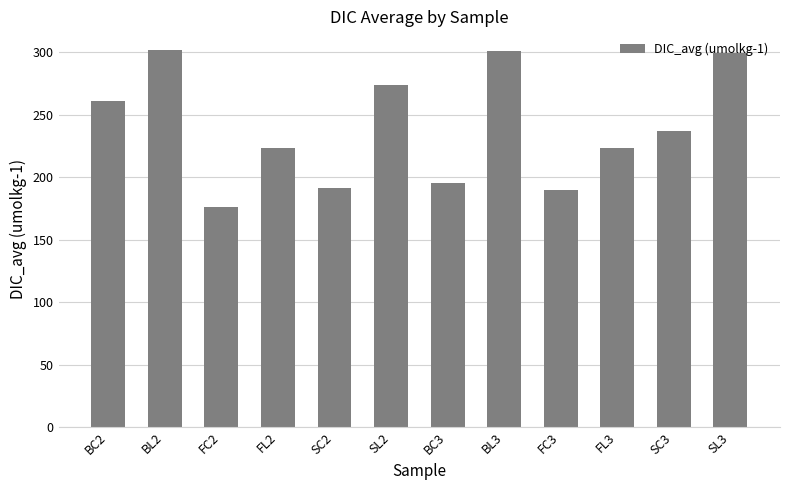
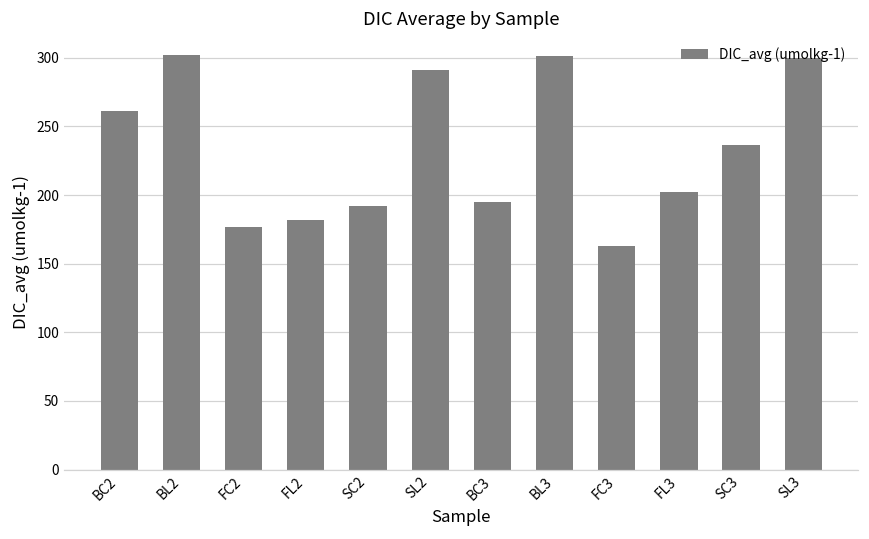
FL2: 224 -> 182
SL2: 274 -> 291
FC3: 190 -> 163
FL3: 224 -> 202
